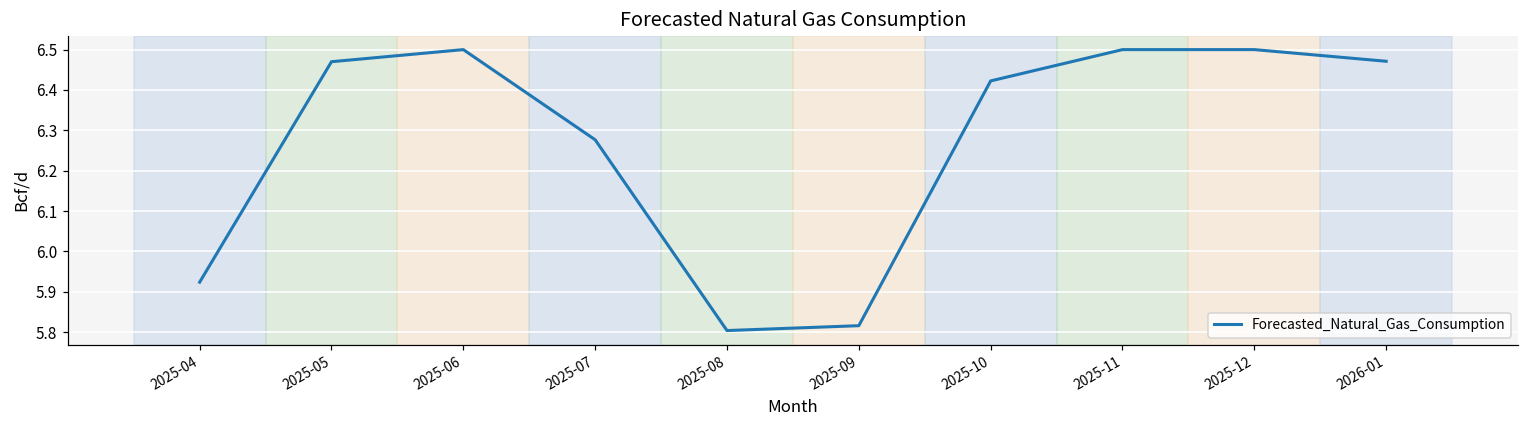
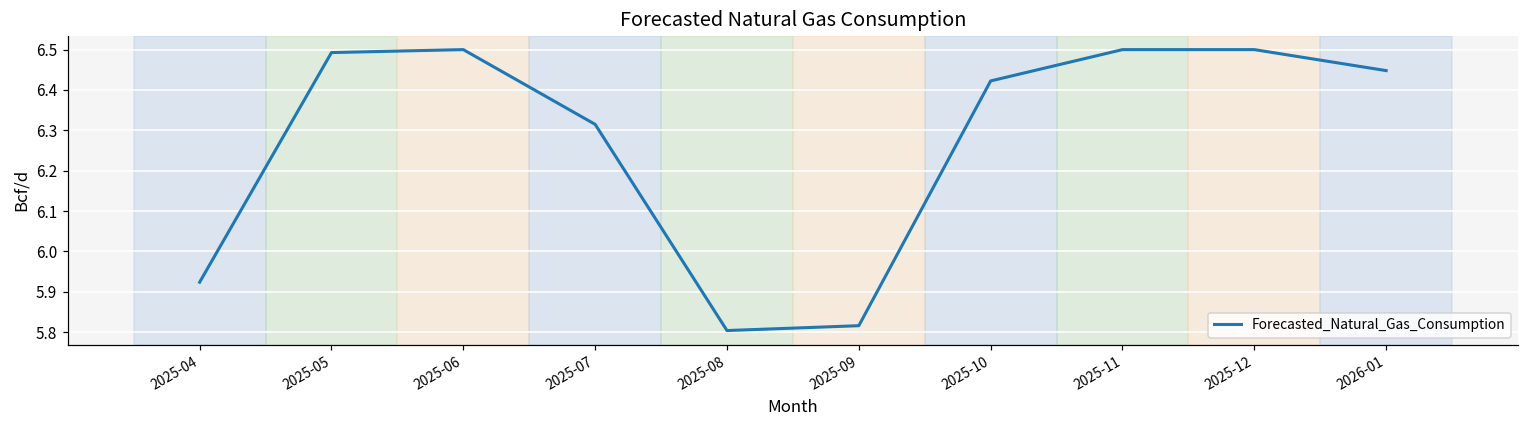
2025-05: 6.47 -> 6.49
2025-07: 6.28 -> 6.31
2026-01: 6.47 -> 6.45
